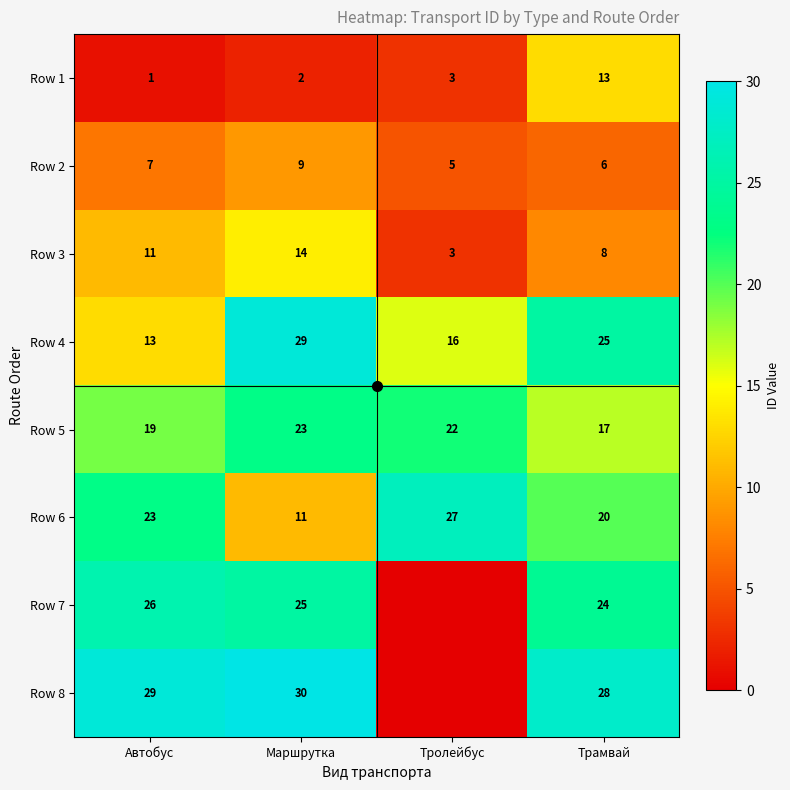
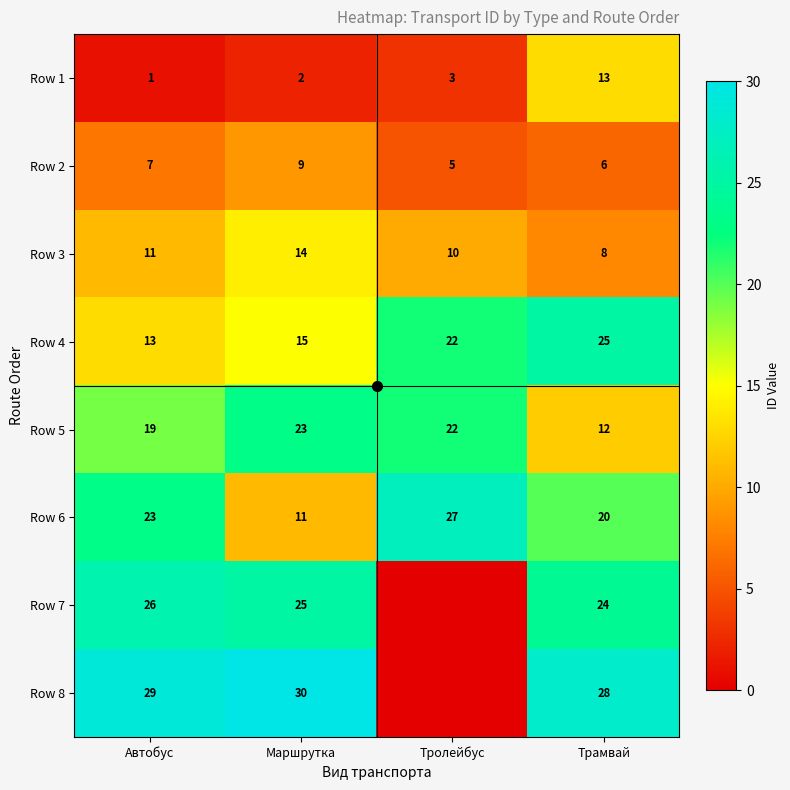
Row 3, Тролейбус: 3 -> 10
Row 4, Маршрутка: 29 -> 15
Row 4, Тролейбус: 16 -> 22
Row 5, Трамвай: 17 -> 12
